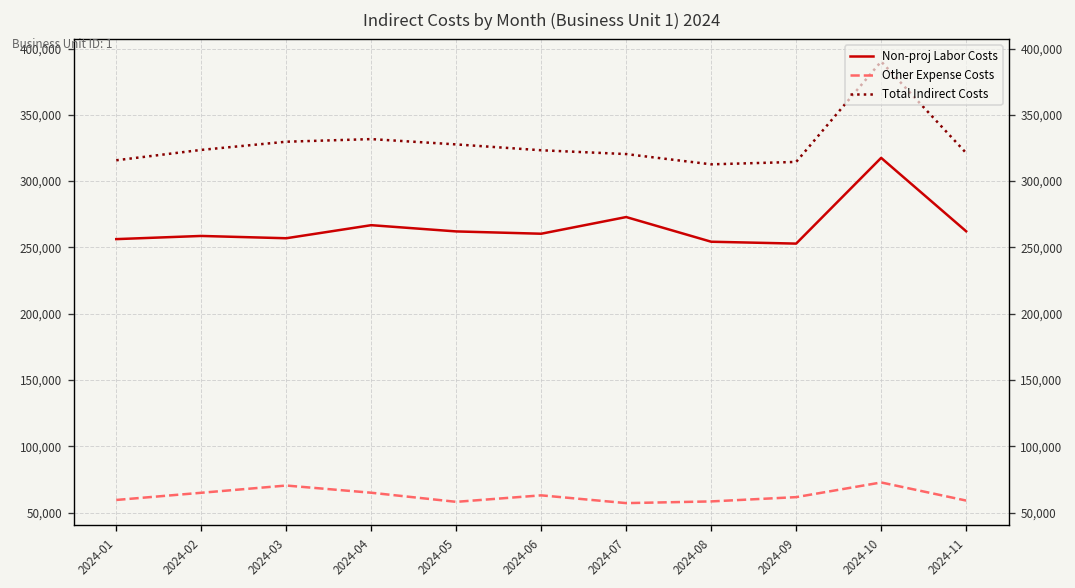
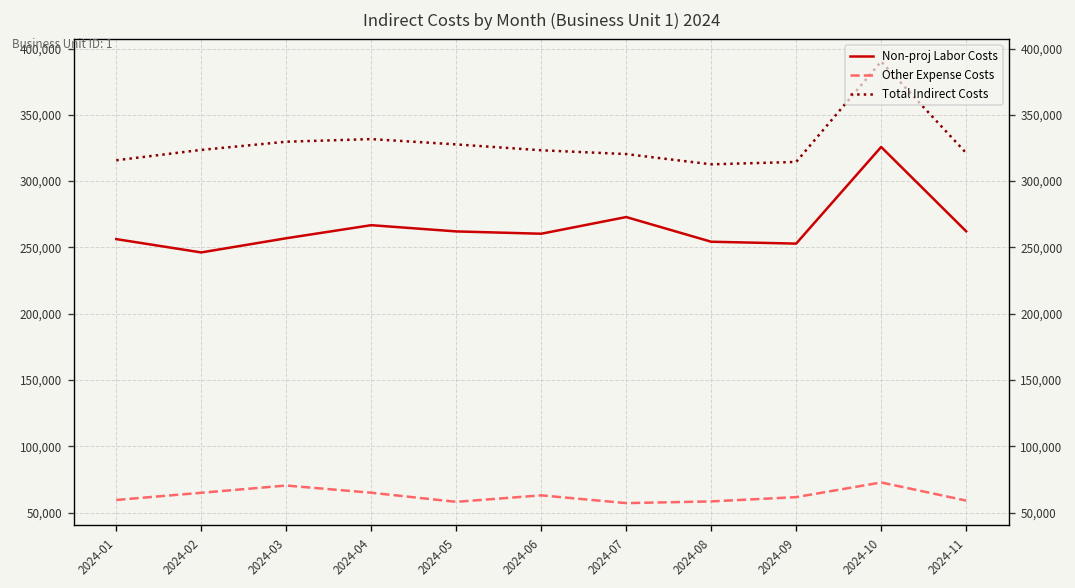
Non-proj Labor Costs, 2024-02: 259,000 -> 246,000
Non-proj Labor Costs, 2024-10: 318,000 -> 326,000
